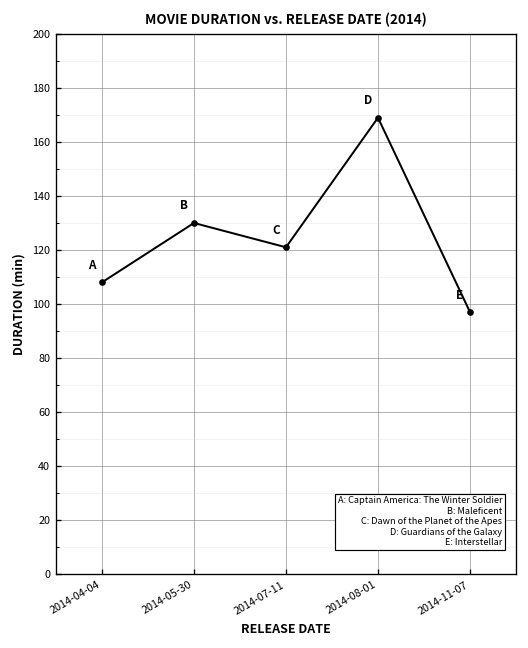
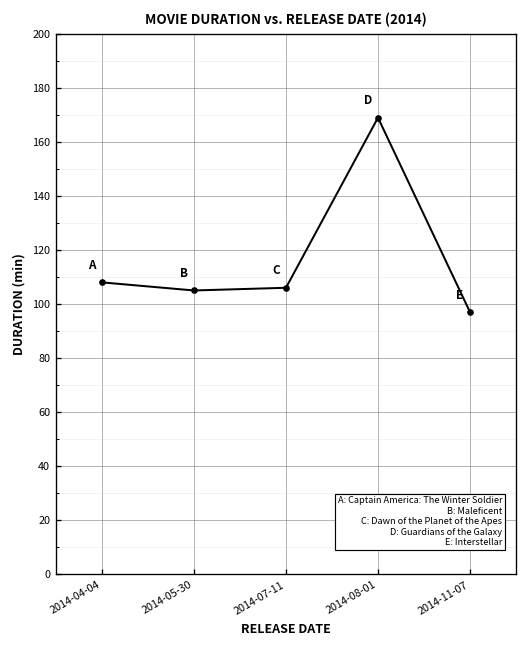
2014-05-30: 130 -> 105
2014-07-11: 121 -> 106
